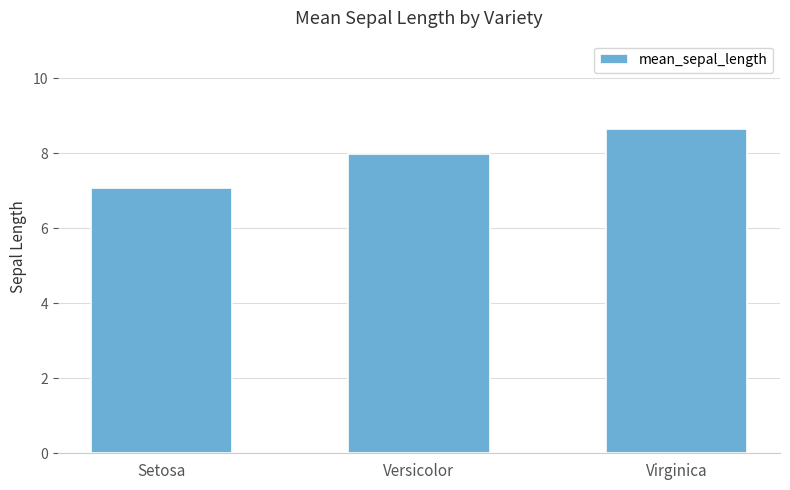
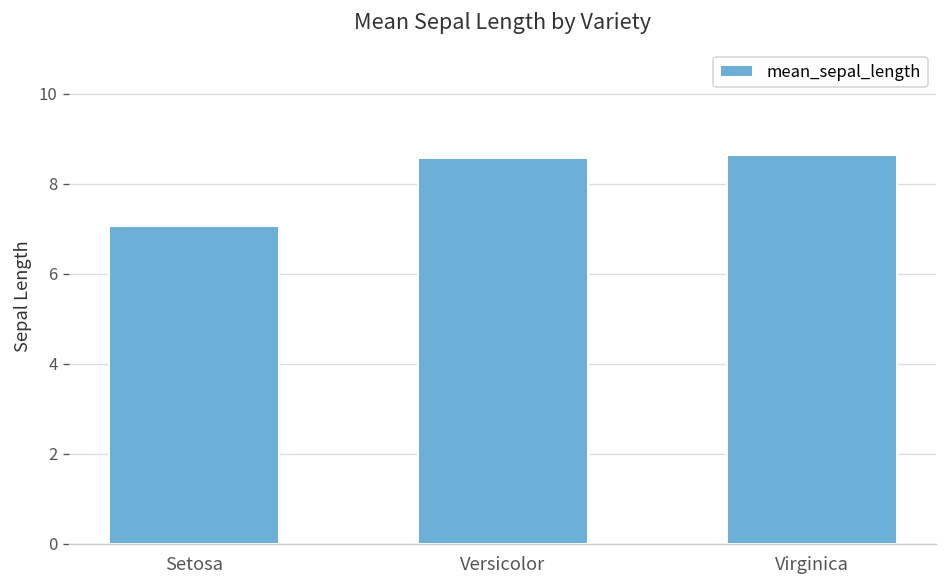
Versicolor: 8.0 -> 8.6
